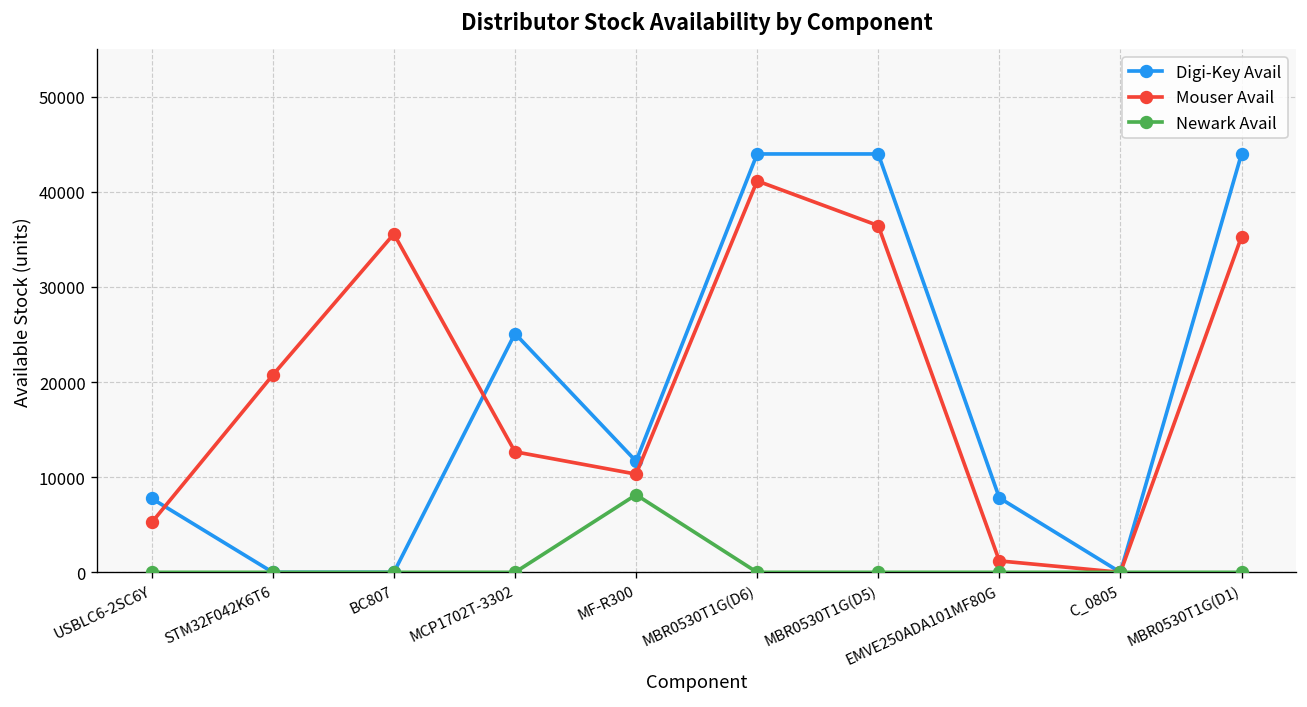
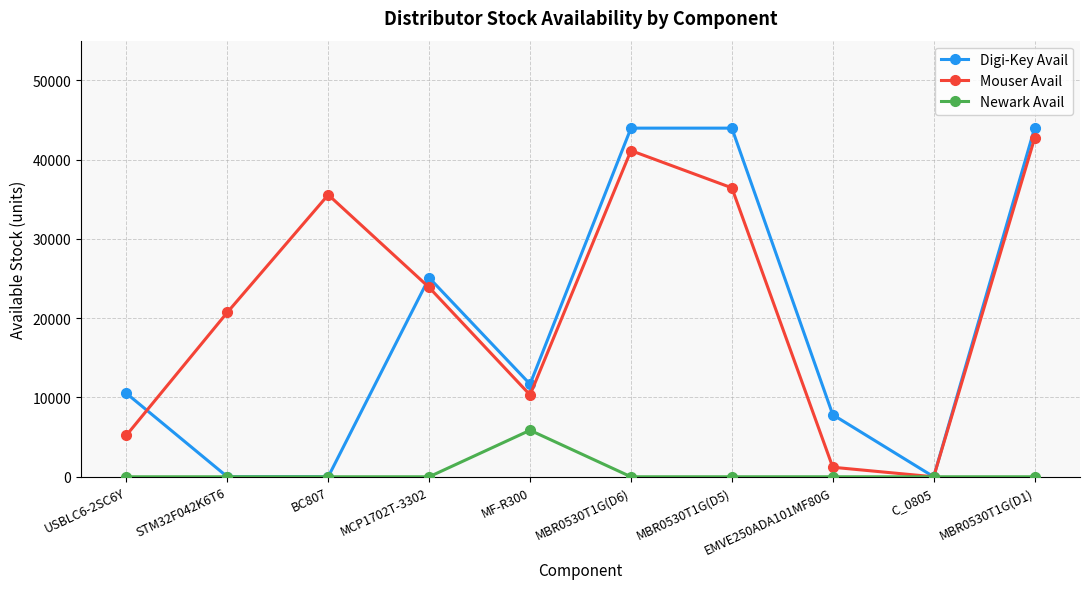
Digi-Key Avail, USBLC6-2SC6Y: 8000 -> 11000
Mouser Avail, MCP1702T-3302: 13000 -> 24000
Newark Avail, MF-R300: 8000 -> 6000
Mouser Avail, MBR0530T1G(D1): 35000 -> 43000
